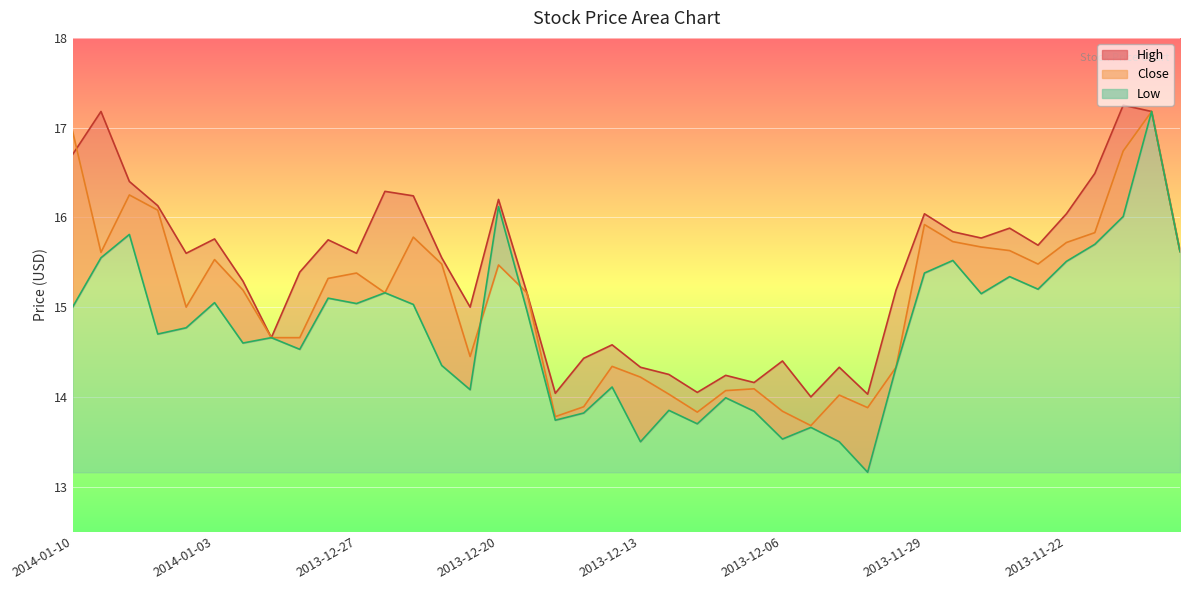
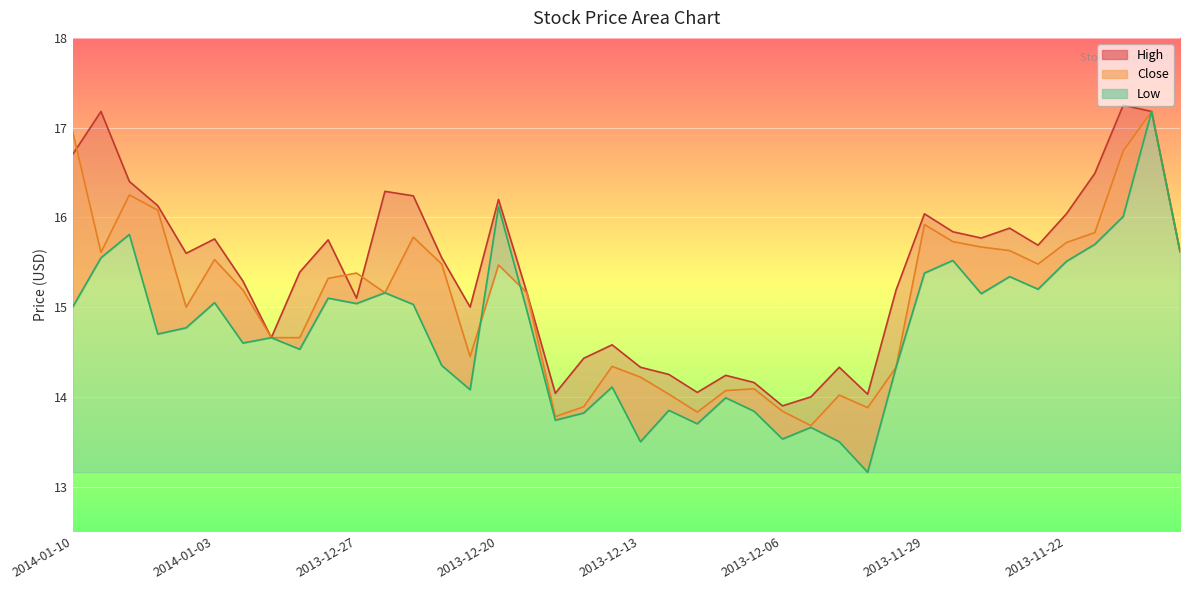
High, 2013-12-27: 15.6 -> 15.1
High, 2013-12-06: 14.4 -> 13.9
